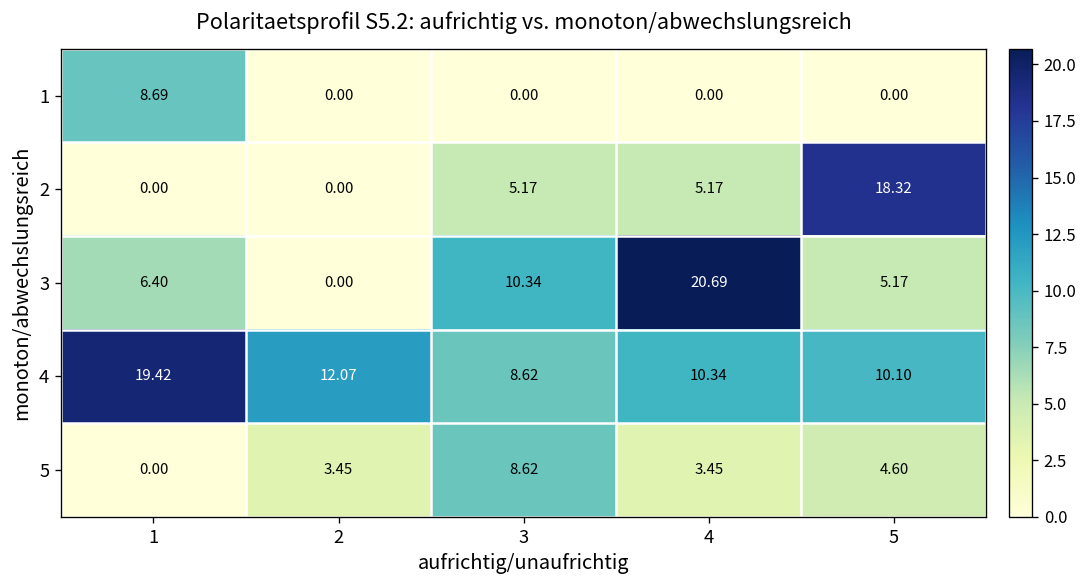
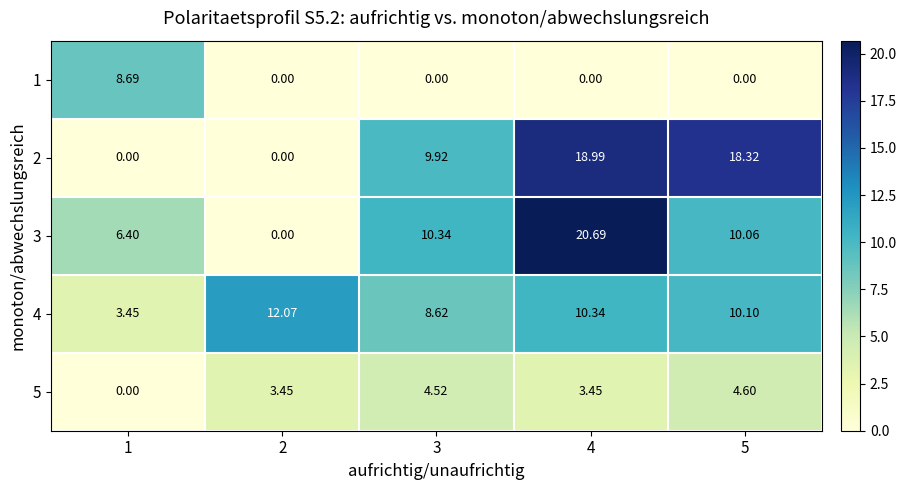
2, 3: 5.17 -> 9.92
2, 4: 5.17 -> 18.99
3, 5: 5.17 -> 10.06
4, 1: 19.42 -> 3.45
5, 3: 8.62 -> 4.52
